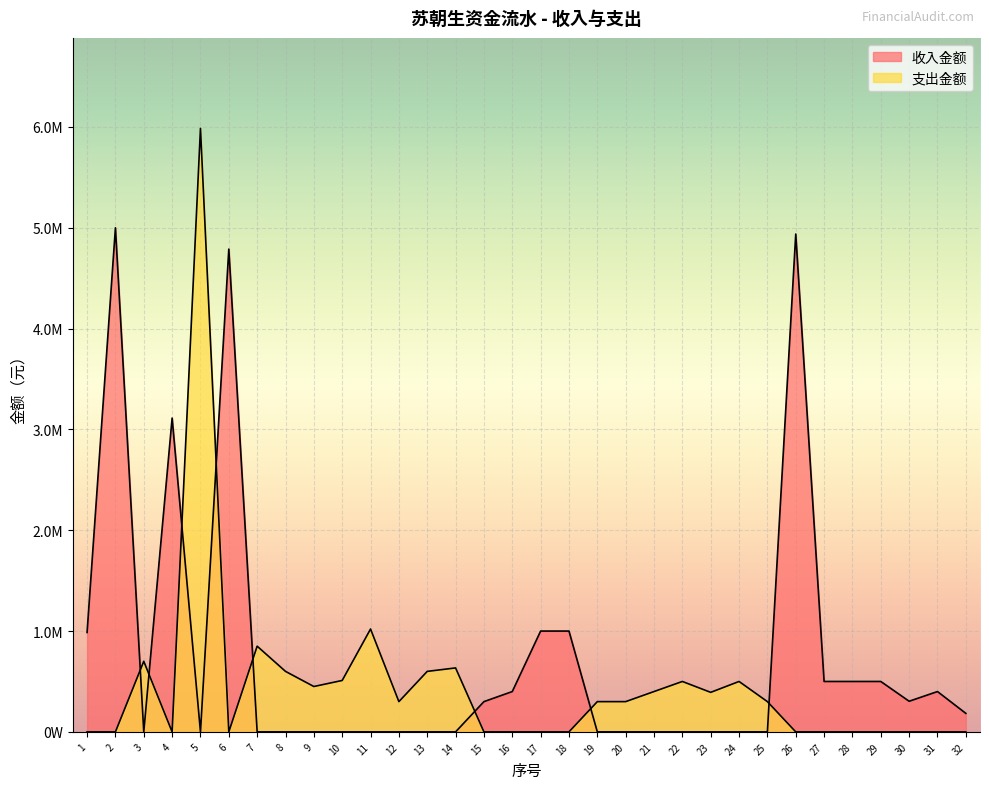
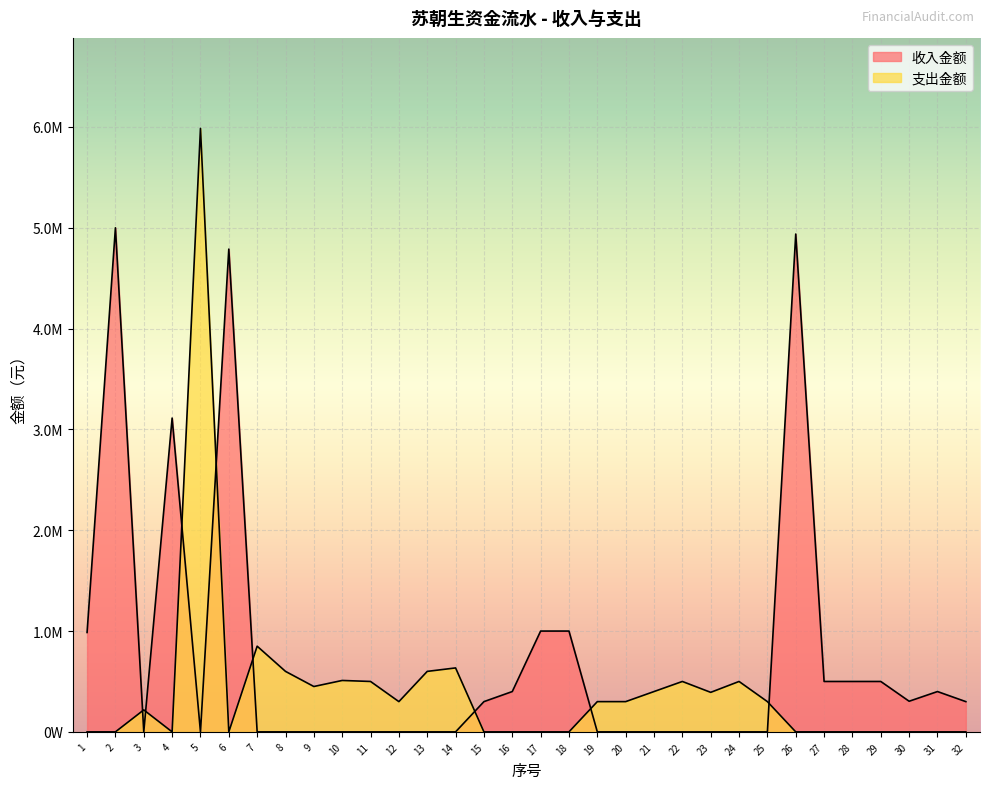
支出金额, 3: 700000 -> 220000
支出金额, 11: 1020000 -> 500000
收入金额, 32: 180000 -> 300000
